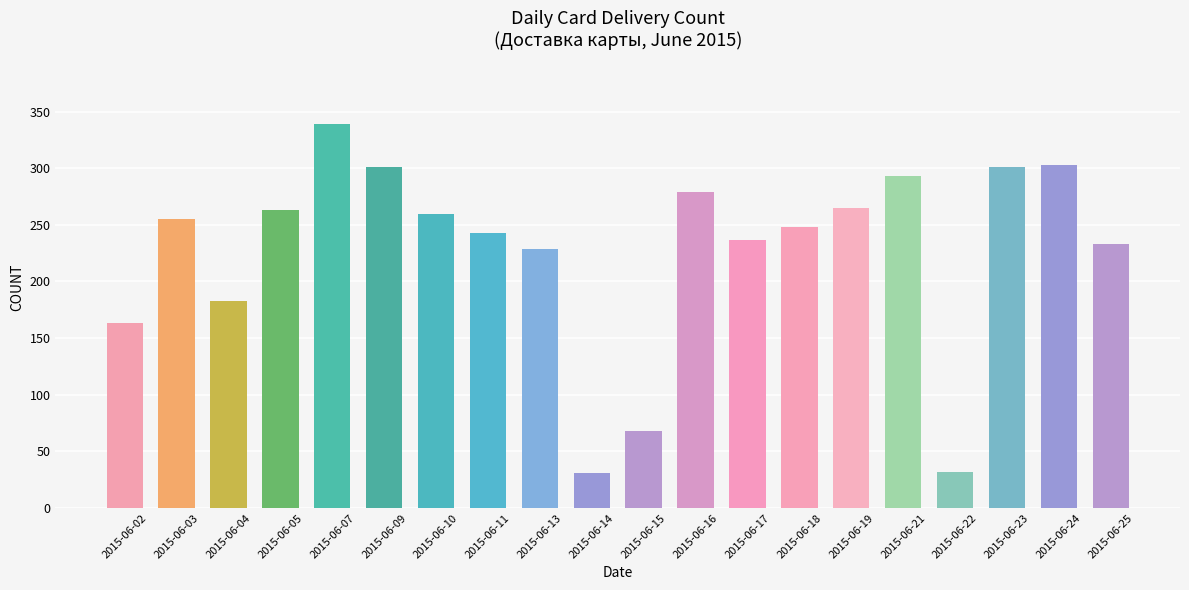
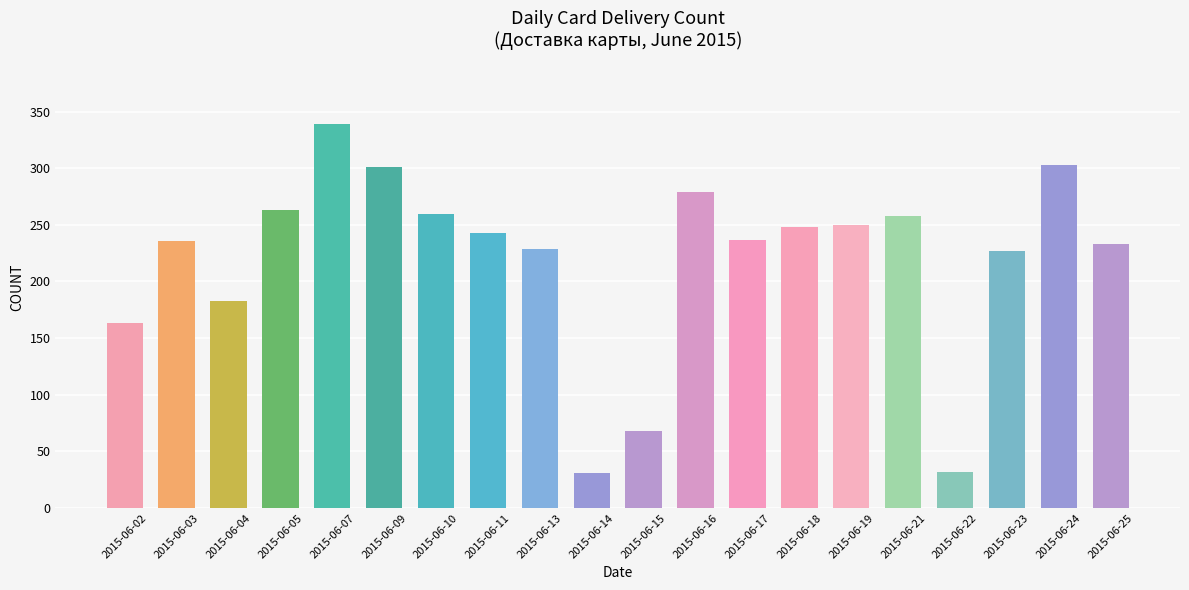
2015-06-03: 255 -> 236
2015-06-19: 265 -> 250
2015-06-21: 293 -> 258
2015-06-23: 301 -> 227
